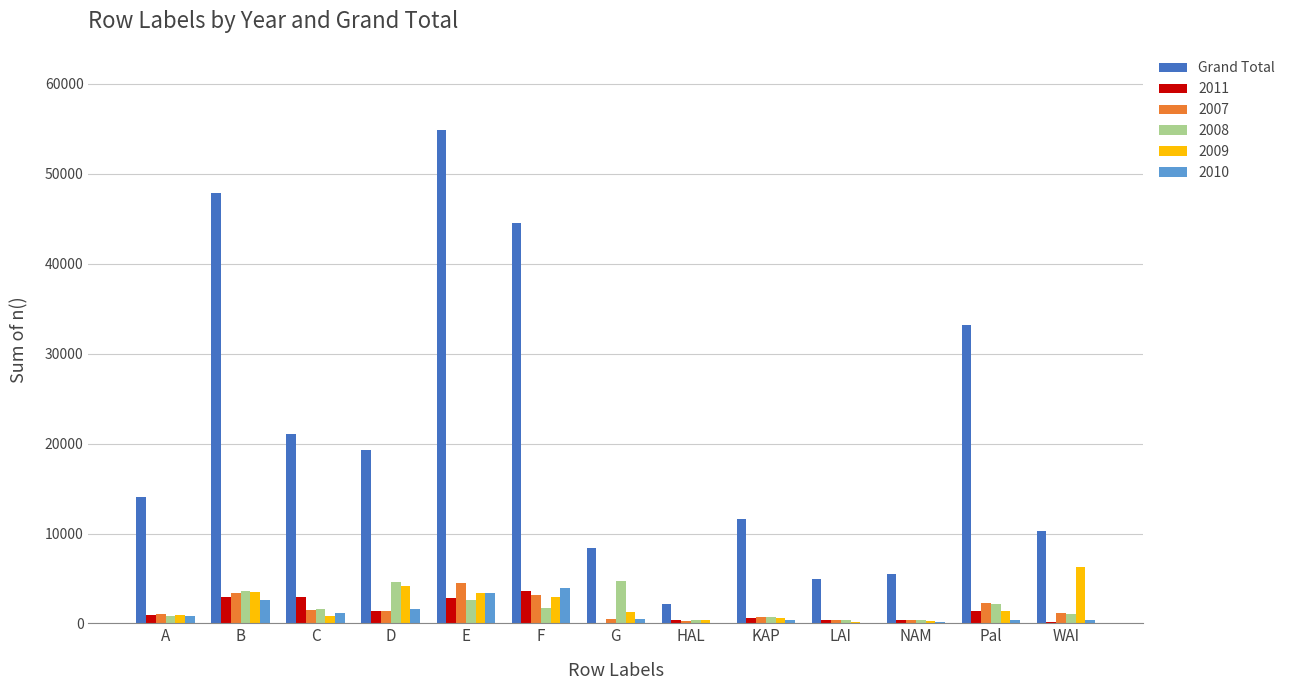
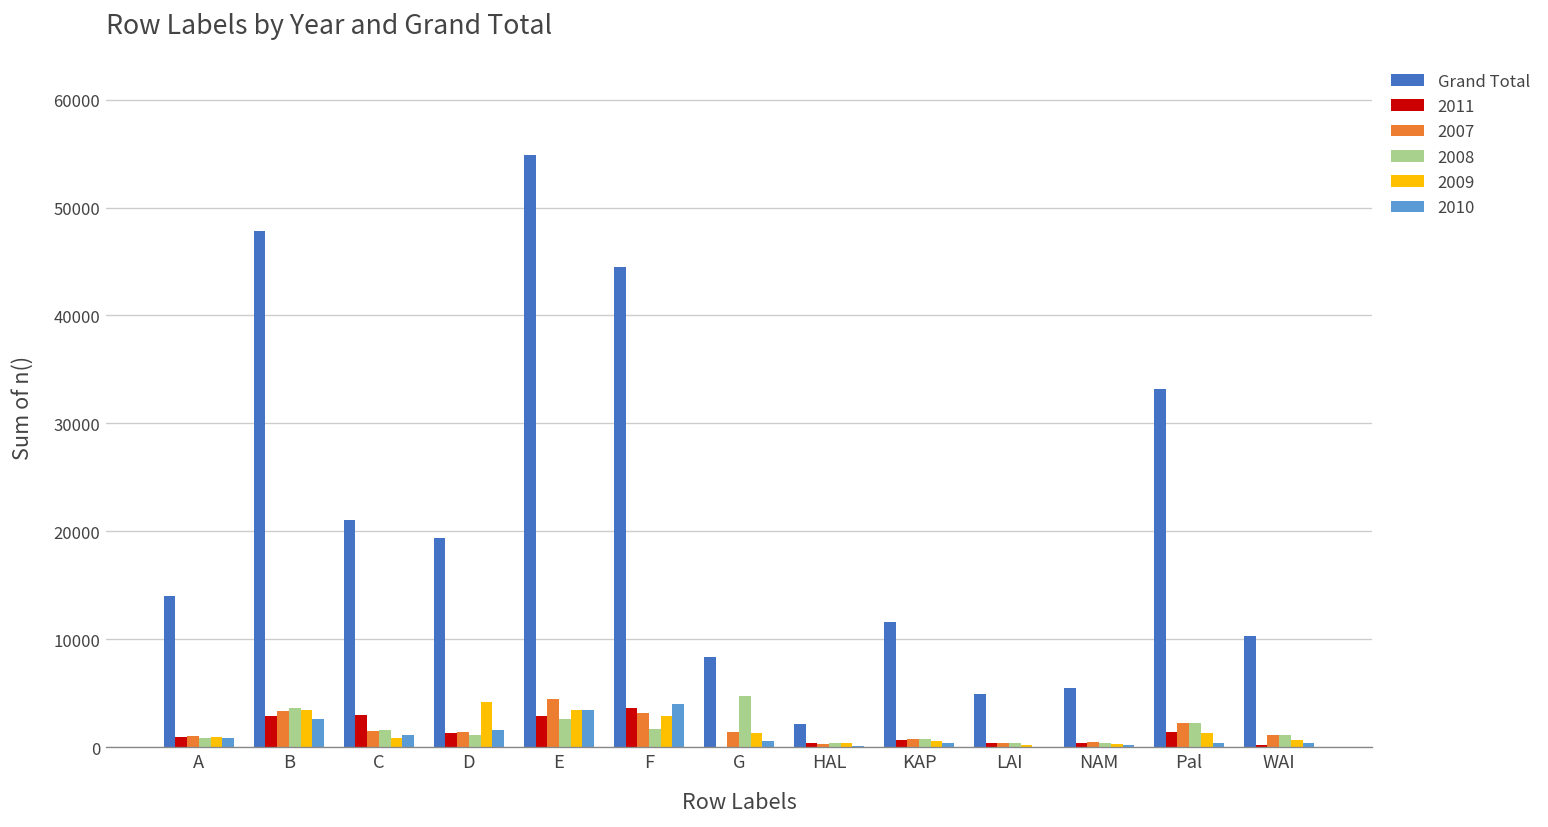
2008, D: 5000 -> 1000
2007, G: 500 -> 1400
2009, WAI: 6000 -> 1000
